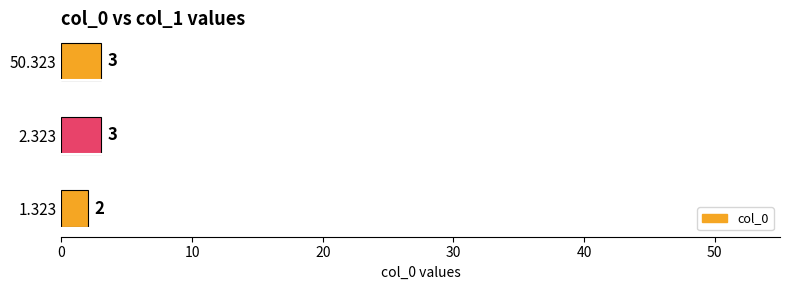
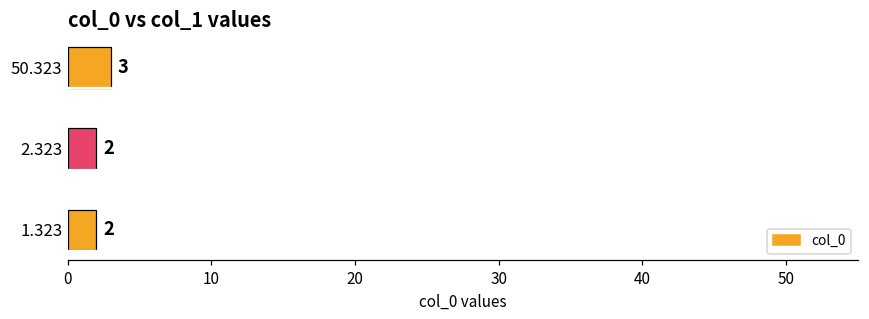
2.323: 3 -> 2
